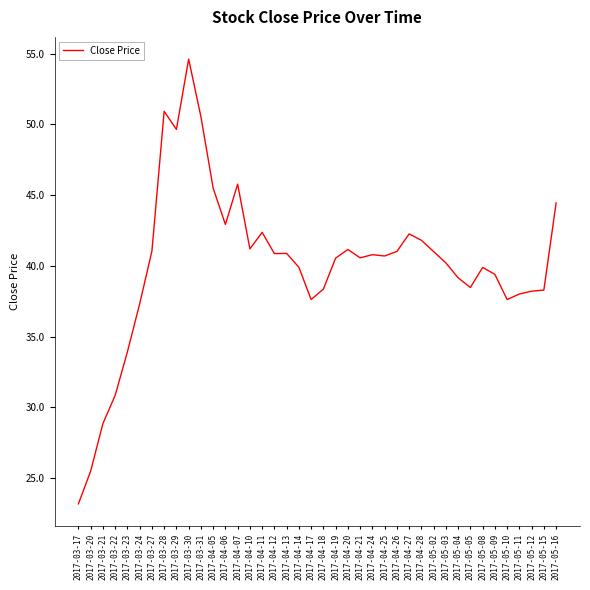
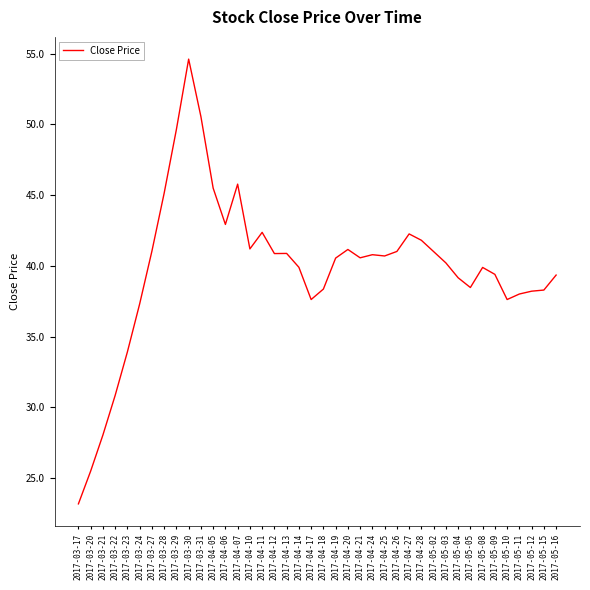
2017-03-21: 28.9 -> 28.0
2017-03-28: 50.9 -> 45.1
2017-05-16: 44.5 -> 39.4
